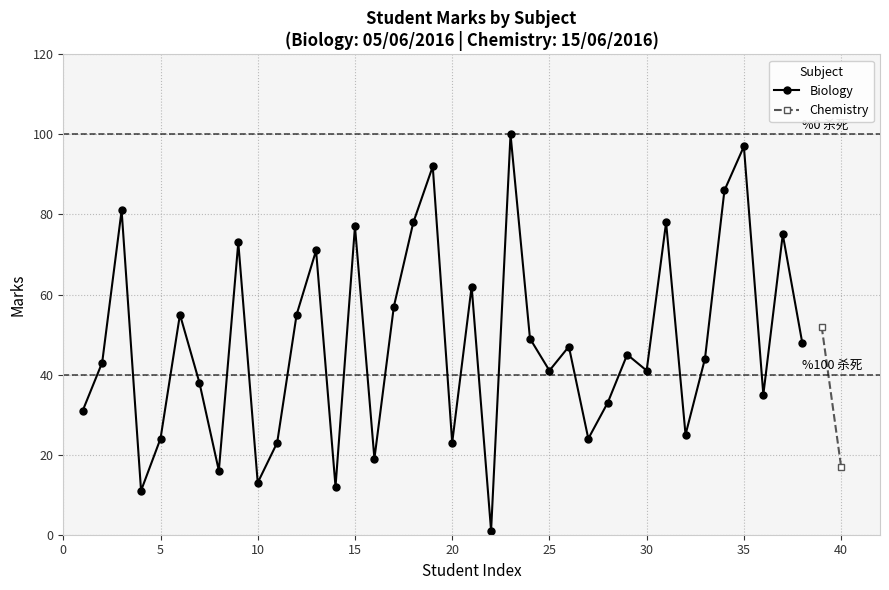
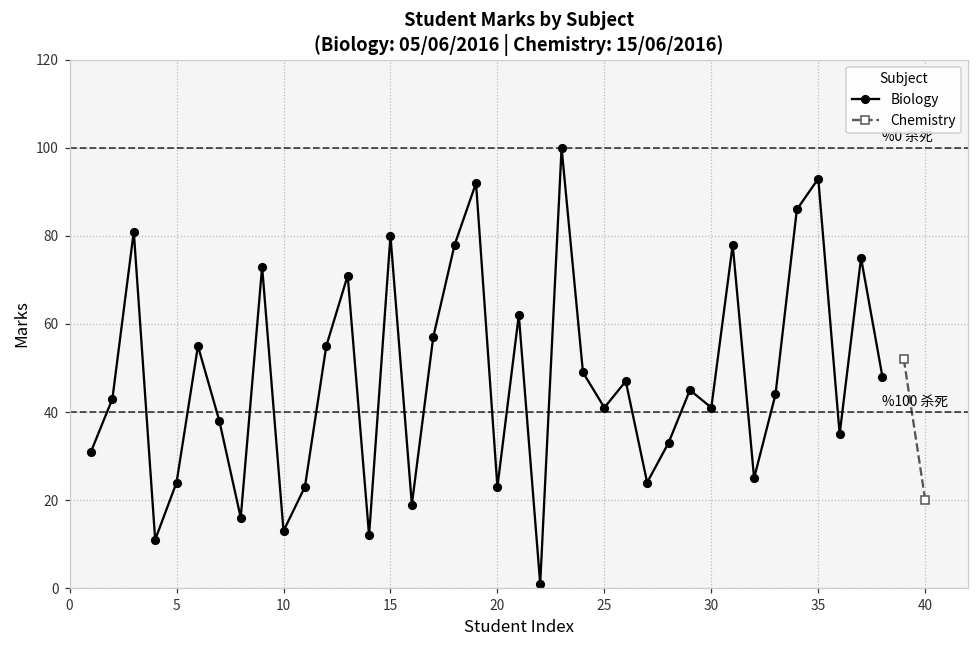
Biology, 15: 77 -> 80
Biology, 35: 97 -> 93
Chemistry, 40: 17 -> 20
